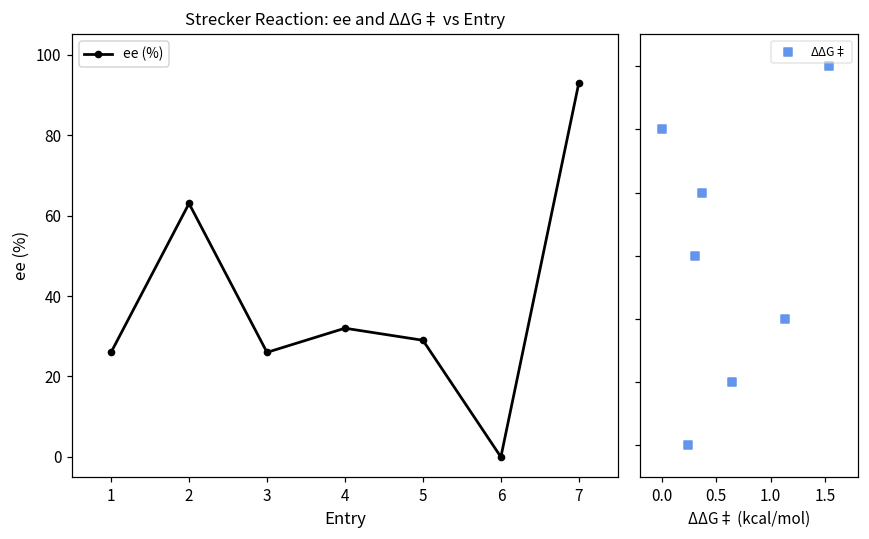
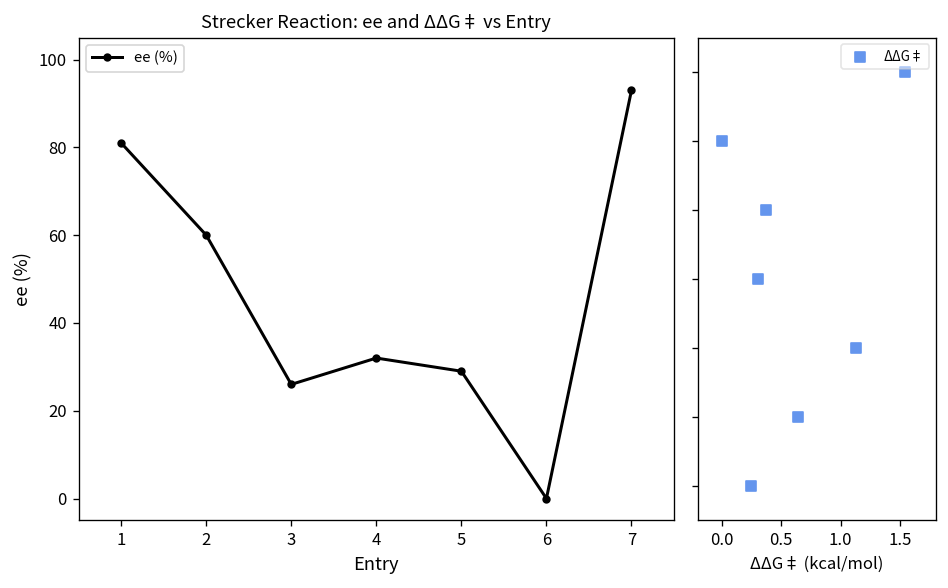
Strecker Reaction: ee and ΔΔG‡ vs Entry, 1: 26 -> 81
Strecker Reaction: ee and ΔΔG‡ vs Entry, 2: 63 -> 60
